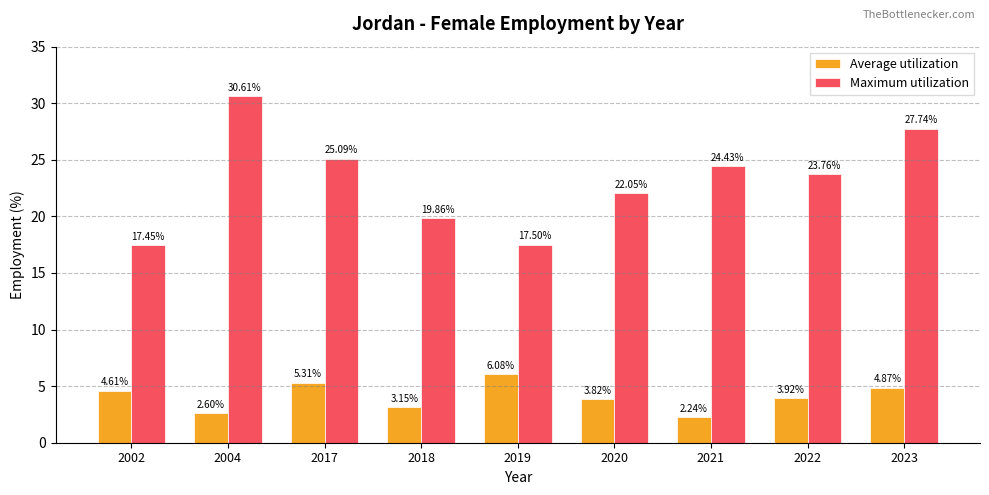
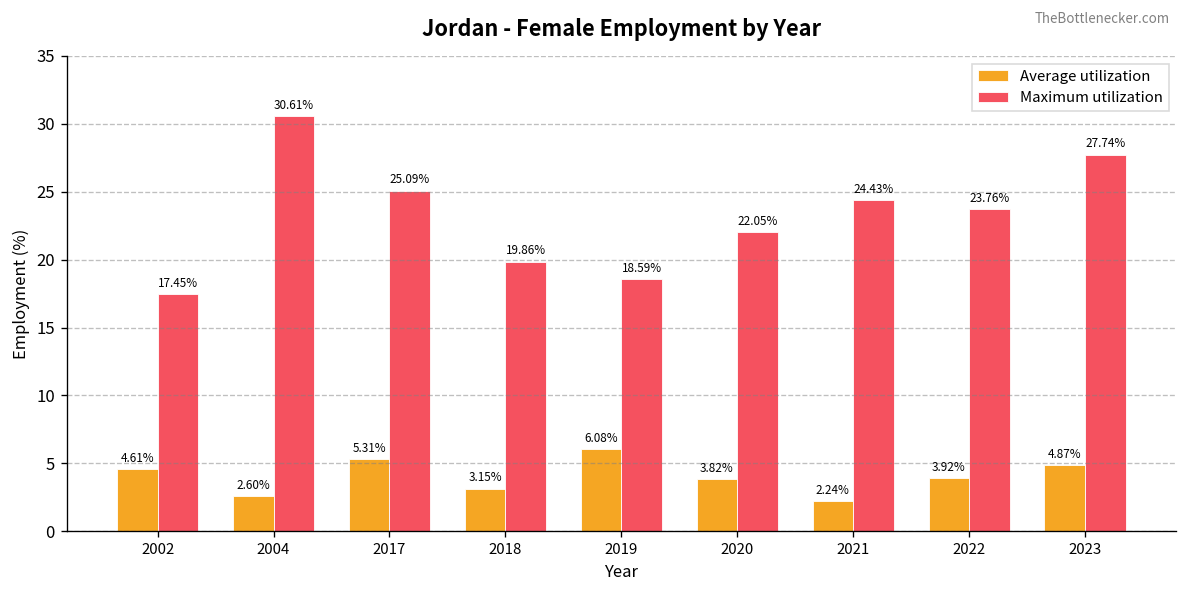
Maximum utilization, 2019: 17.50% -> 18.59%
